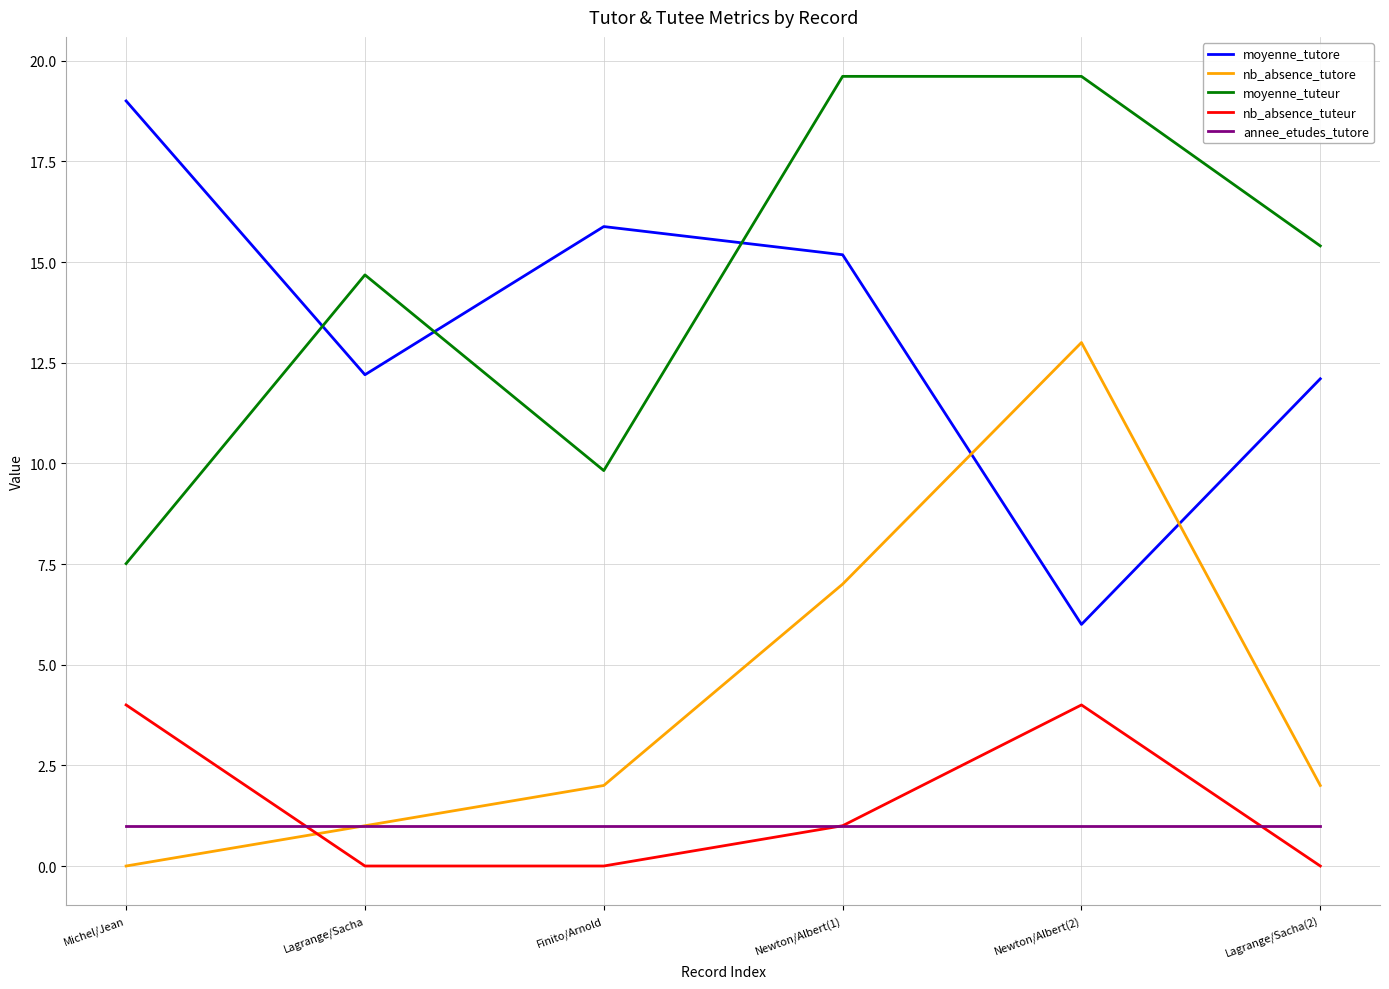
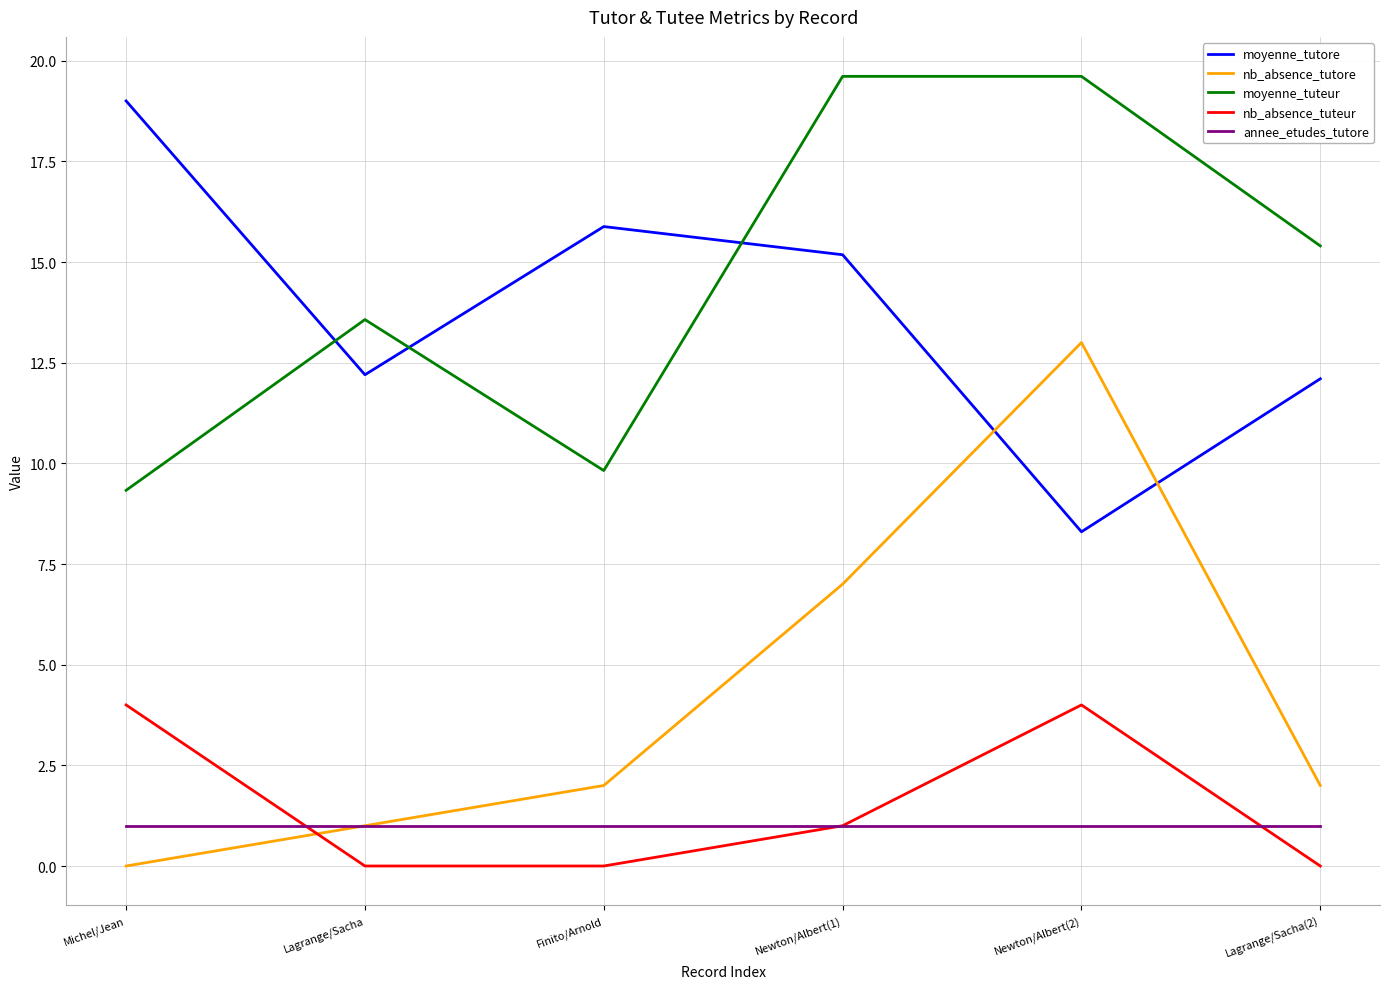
moyenne_tuteur, Michel/Jean: 7.5 -> 9.3
moyenne_tuteur, Lagrange/Sacha: 14.7 -> 13.6
moyenne_tutore, Newton/Albert(2): 6.0 -> 8.3
